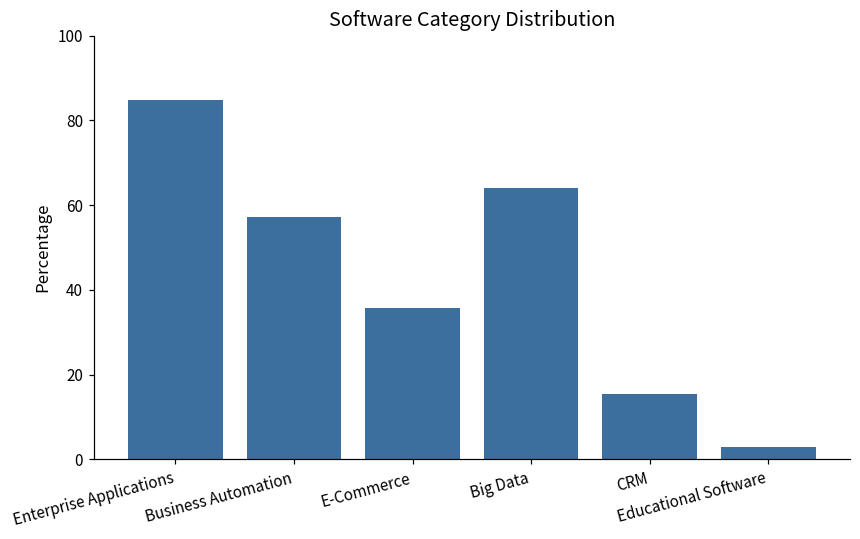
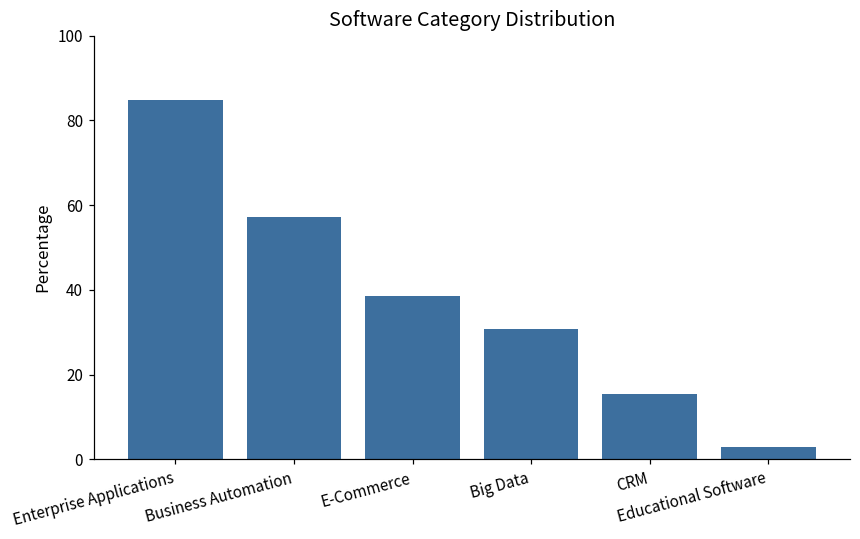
E-Commerce: 36 -> 39
Big Data: 64 -> 31
